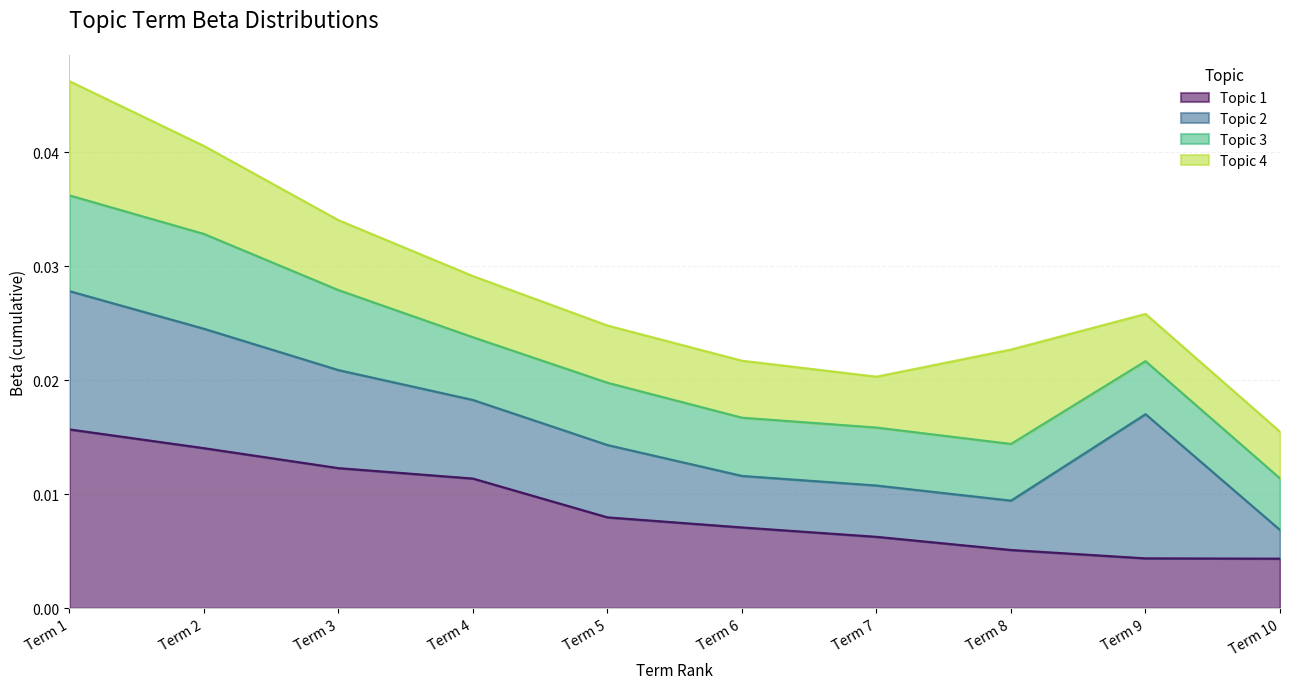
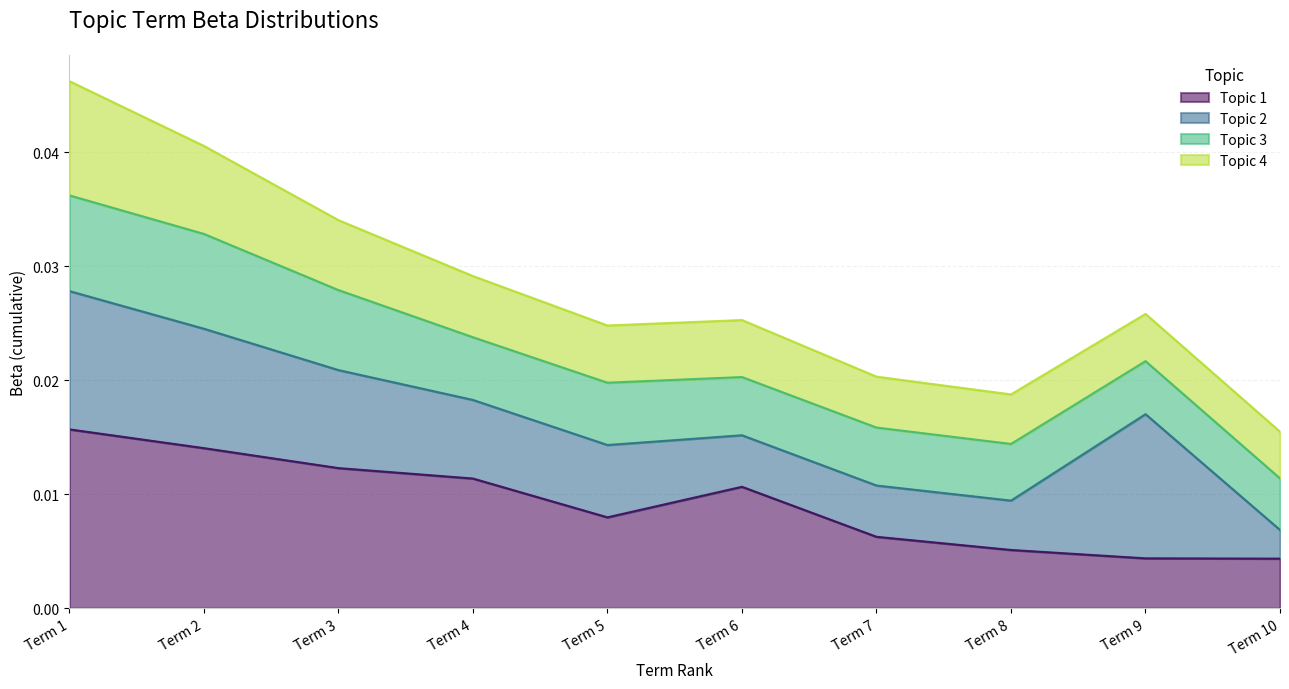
Topic 1, Term 6: 0.0071 -> 0.0107
Topic 4, Term 8: 0.0083 -> 0.0043
